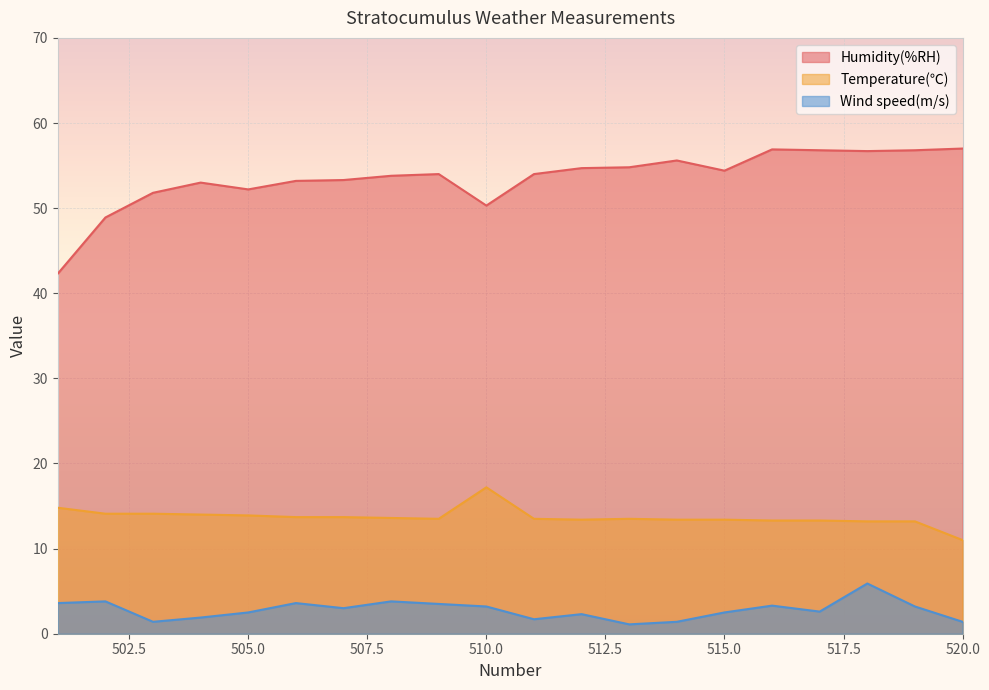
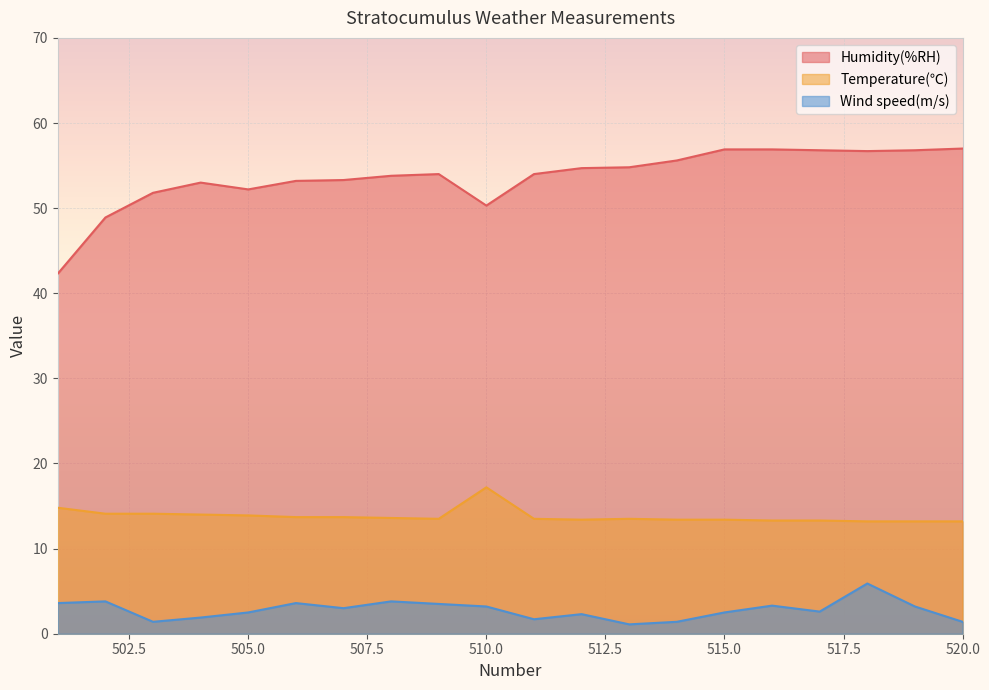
Humidity(%RH), 515.0: 54 -> 57
Temperature(℃), 520.0: 11 -> 13
